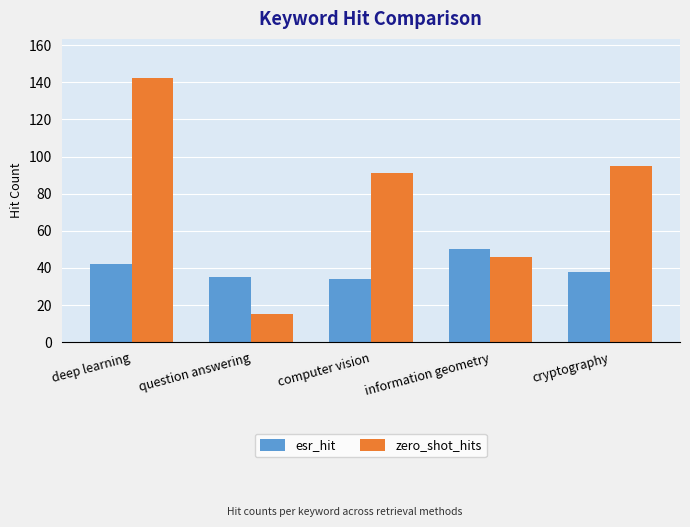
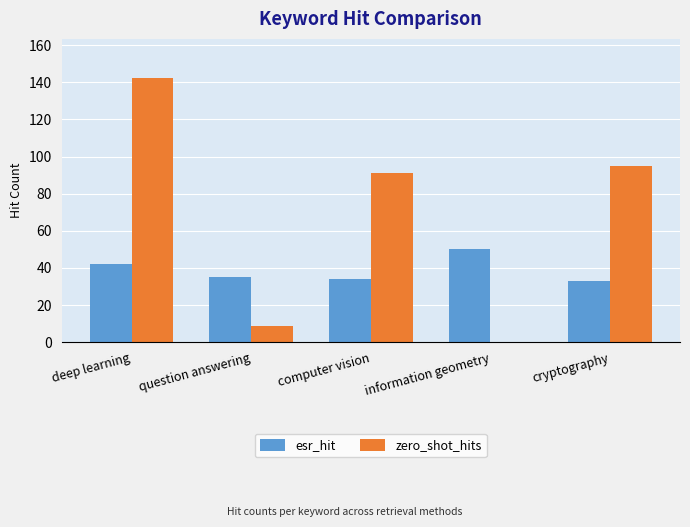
zero_shot_hits, question answering: 15 -> 9
zero_shot_hits, information geometry: 46 -> 0
esr_hit, cryptography: 38 -> 33
